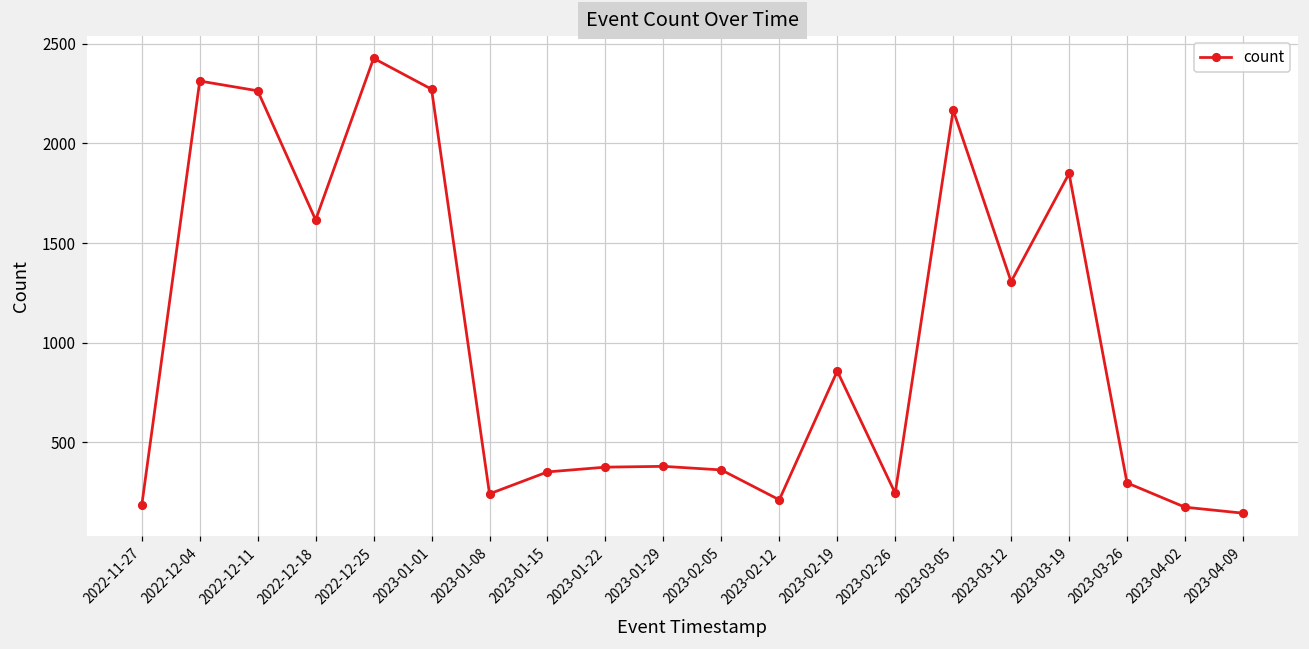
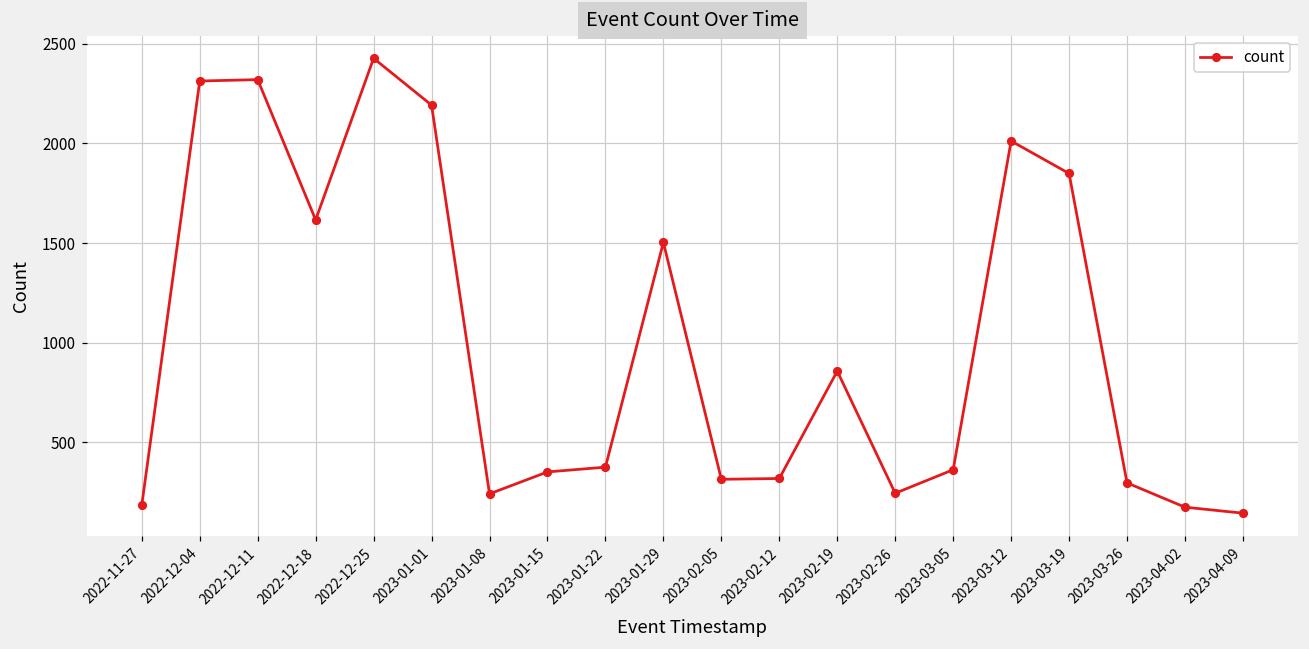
2022-12-11: 2260 -> 2320
2023-01-01: 2270 -> 2190
2023-01-29: 380 -> 1500
2023-02-05: 360 -> 310
2023-02-12: 210 -> 320
2023-03-05: 2170 -> 360
2023-03-12: 1310 -> 2010
